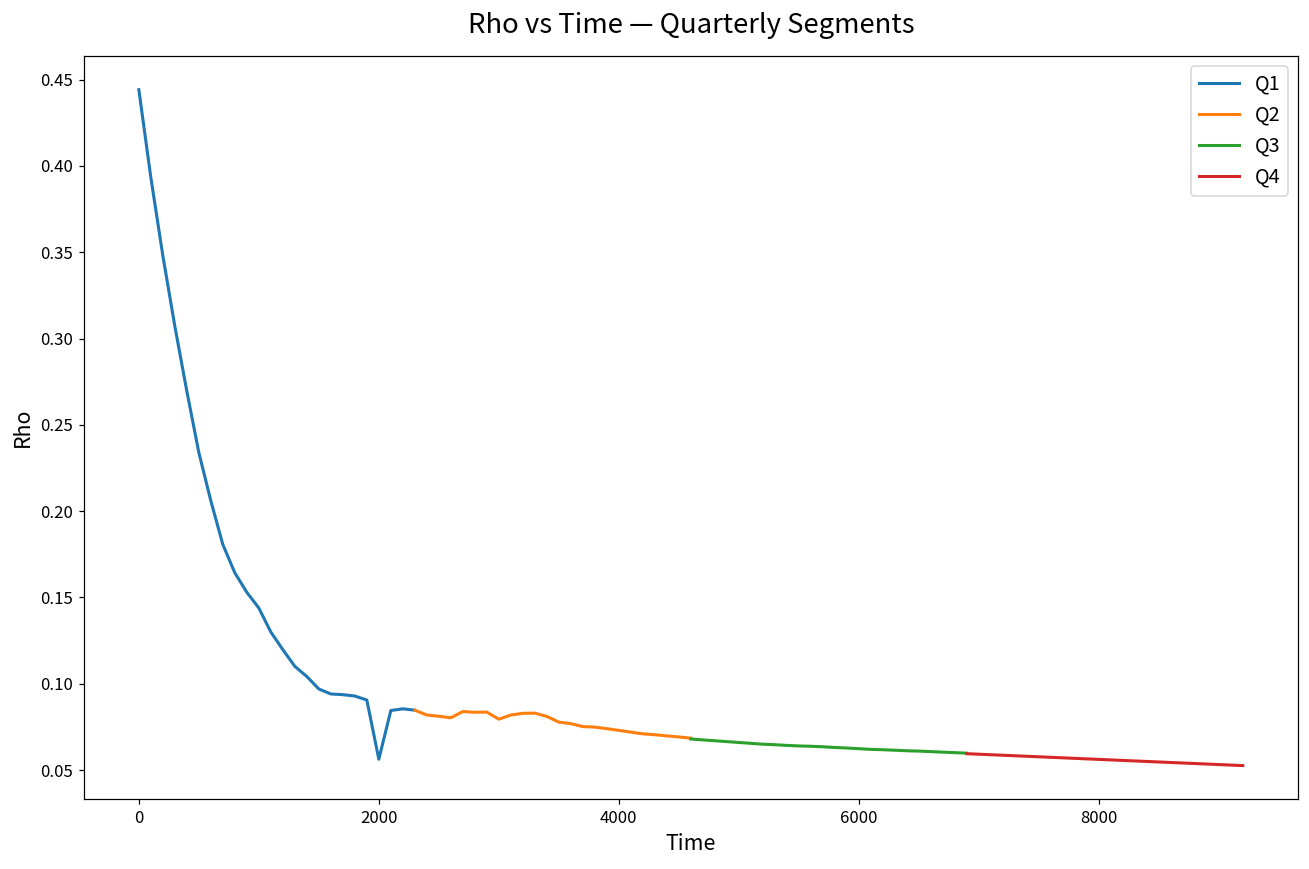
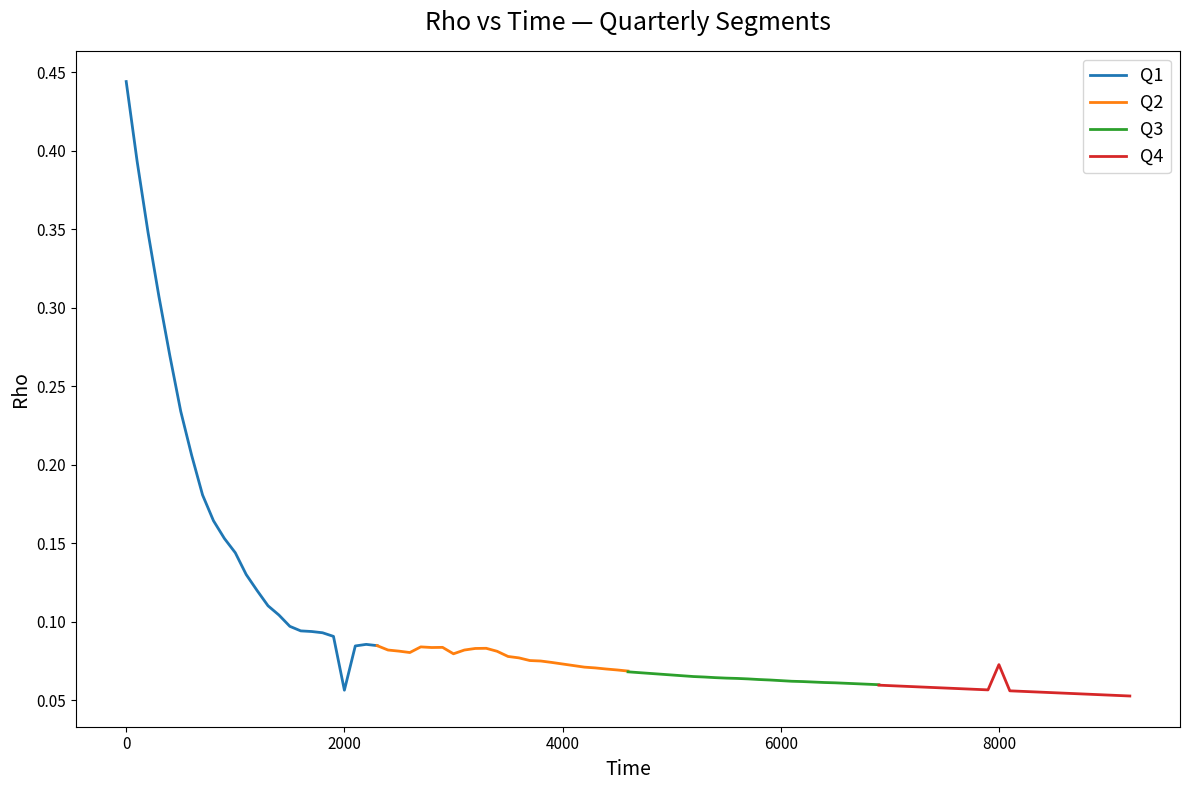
Q4, 8000: 0.056 -> 0.073
